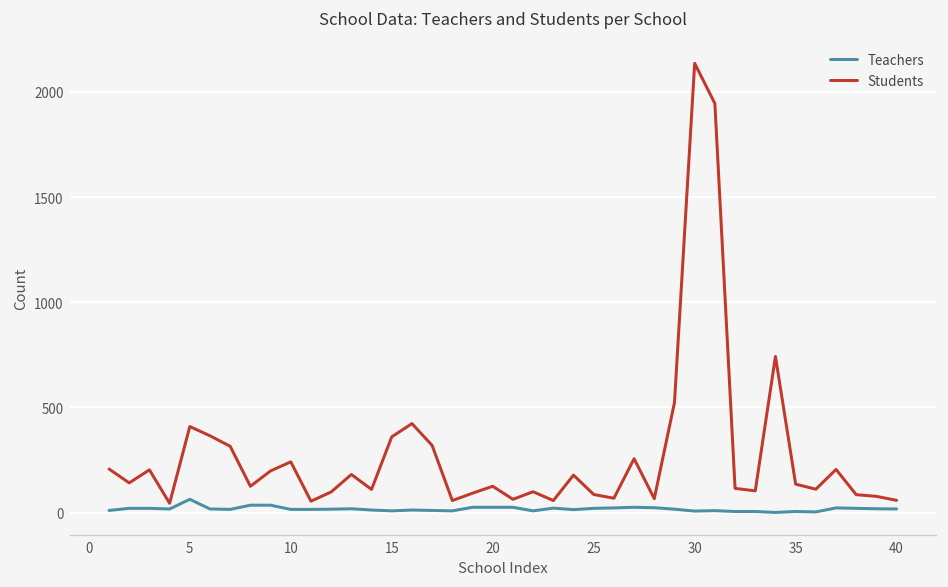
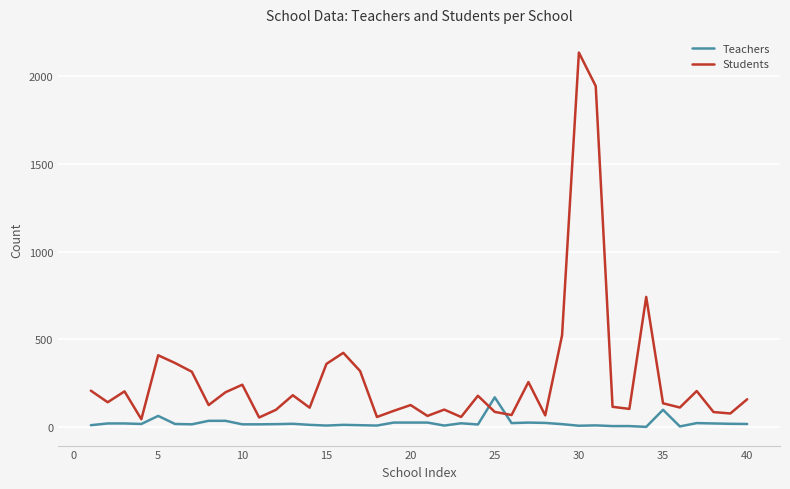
Teachers, 25: 20 -> 170
Teachers, 35: 10 -> 100
Students, 40: 60 -> 160
